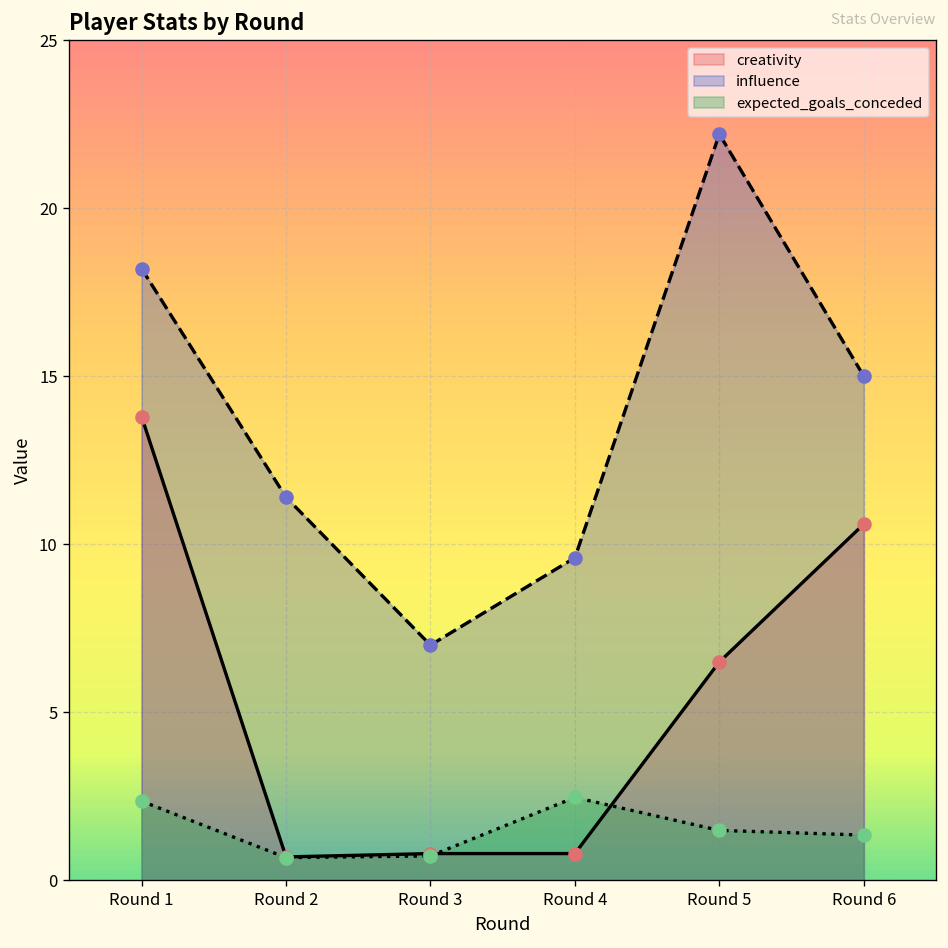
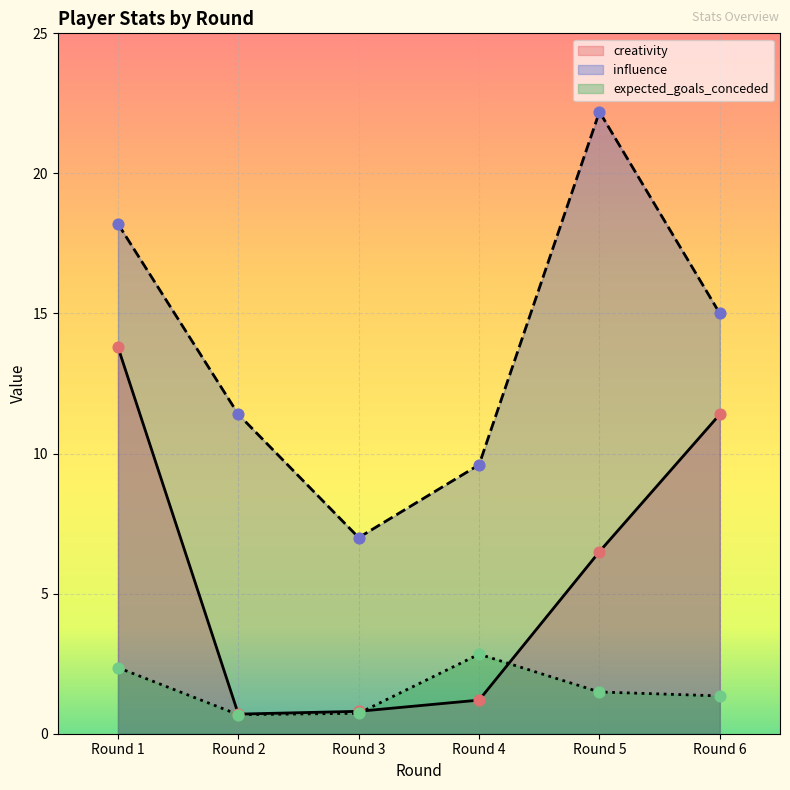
creativity, Round 4: 0.8 -> 1.2
expected_goals_conceded, Round 4: 2.5 -> 2.8
creativity, Round 6: 10.6 -> 11.4
